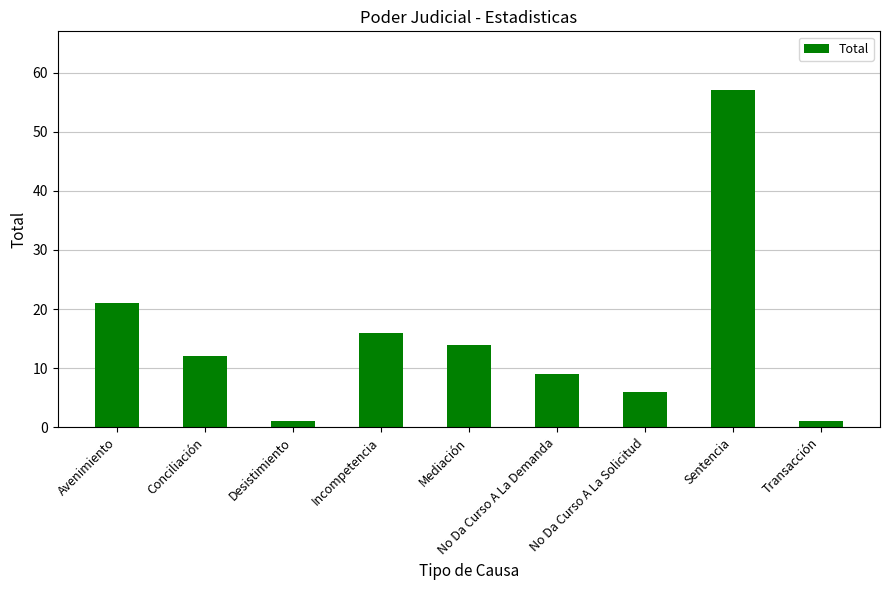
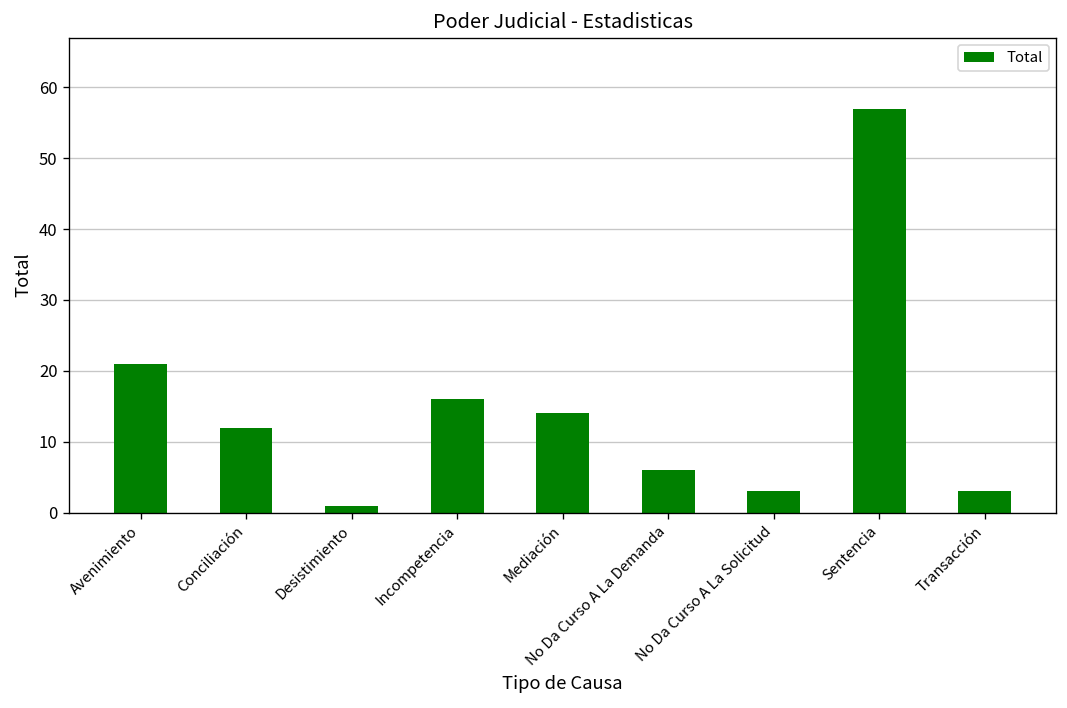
No Da Curso A La Demanda: 9 -> 6
No Da Curso A La Solicitud: 6 -> 3
Transacción: 1 -> 3
